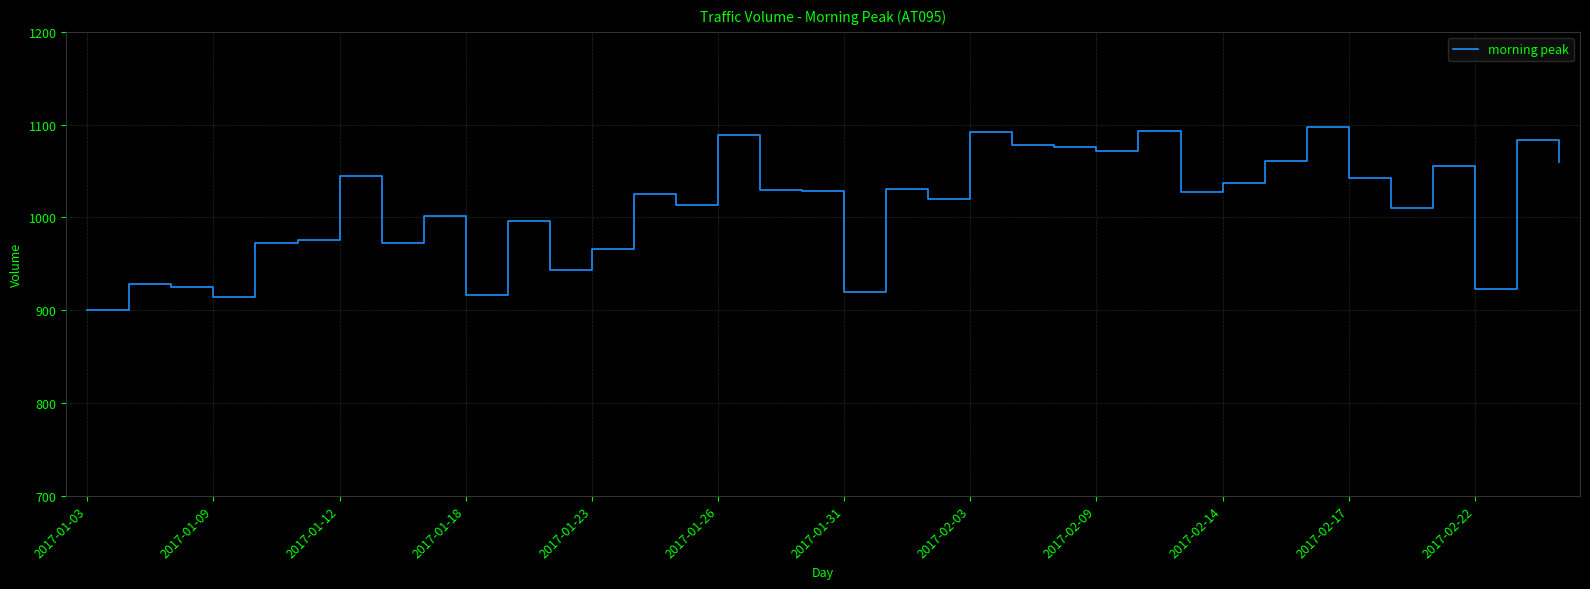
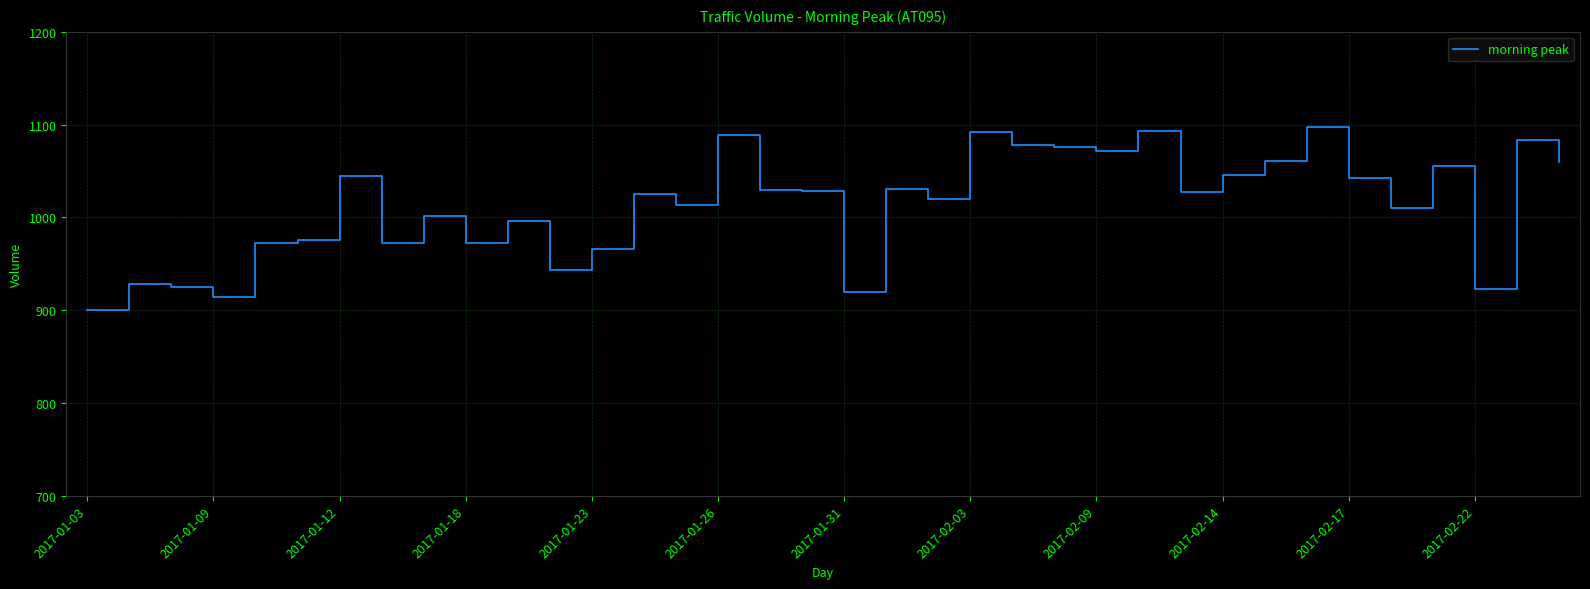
2017-01-18: 920 -> 970
2017-02-14: 1040 -> 1050
